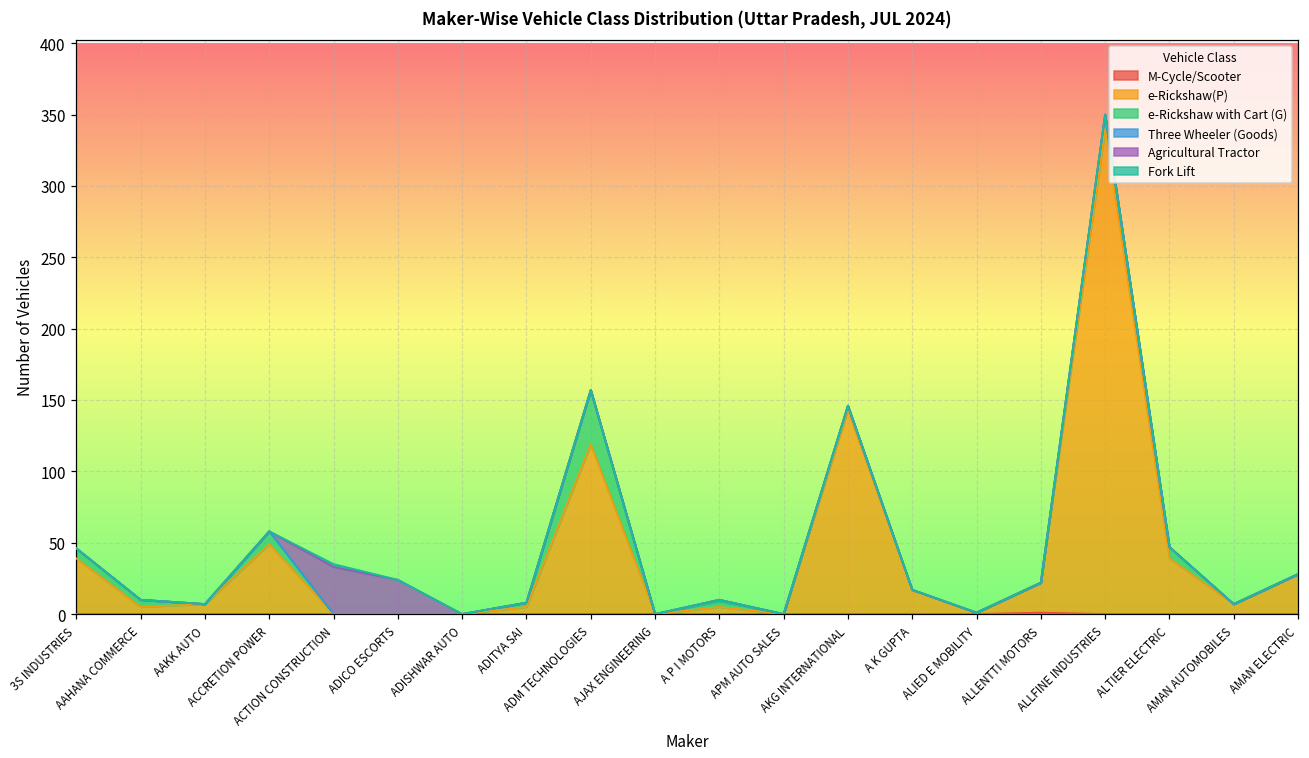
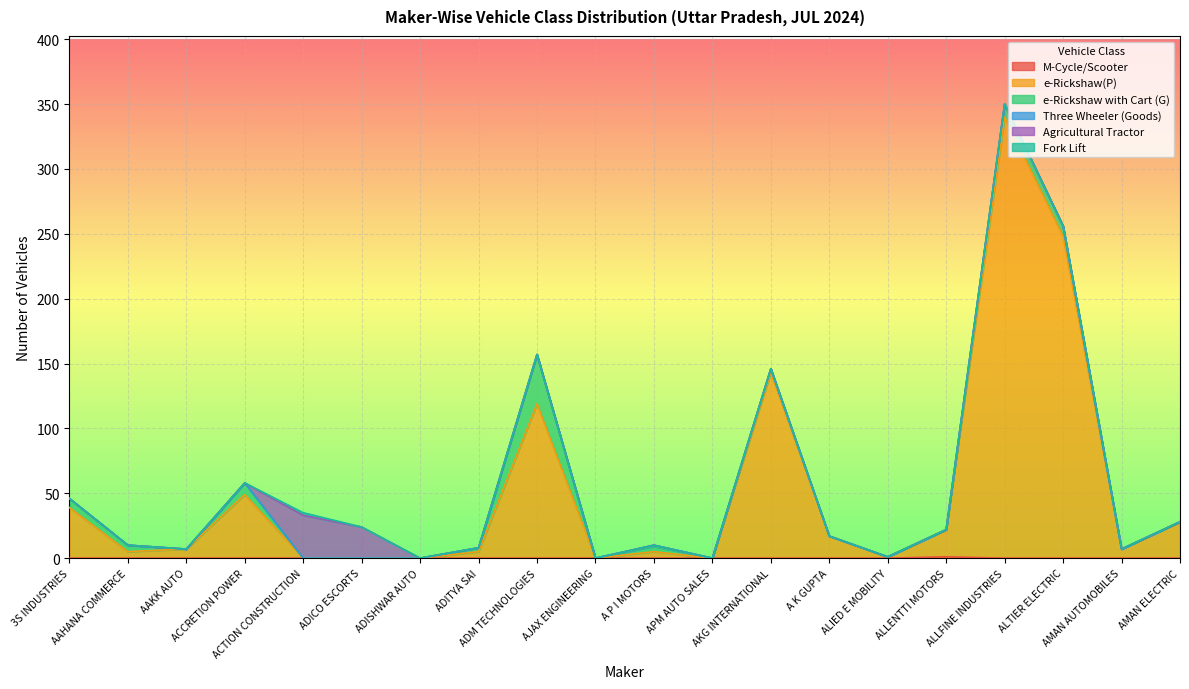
e-Rickshaw(P), ALTIER ELECTRIC: 39 -> 248
